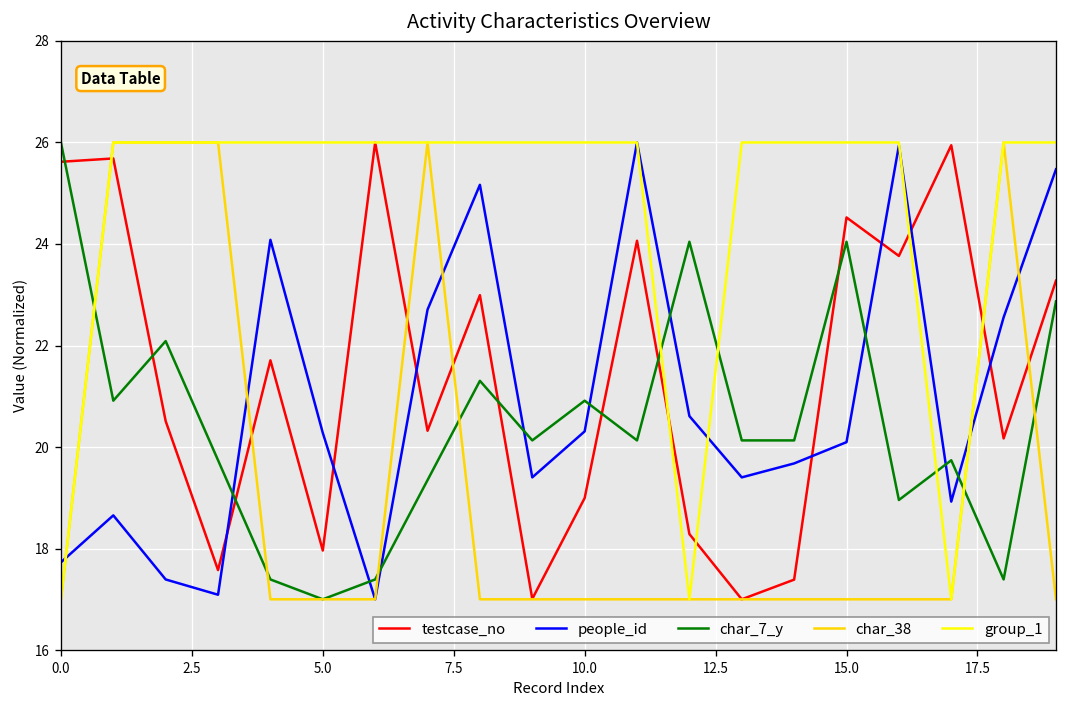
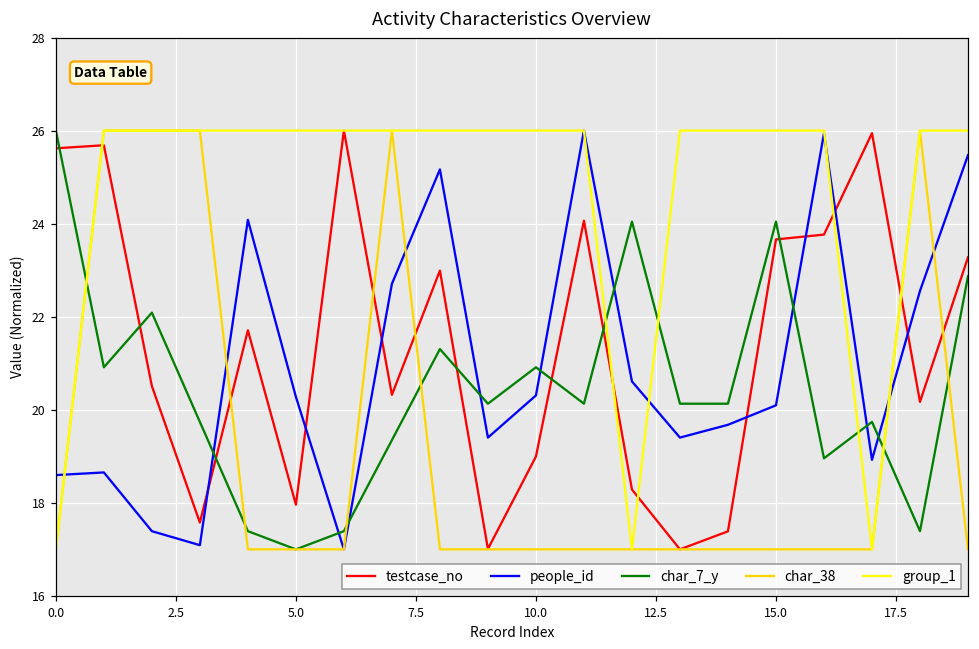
people_id, 0.0: 17.7 -> 18.6
testcase_no, 15.0: 24.5 -> 23.7
